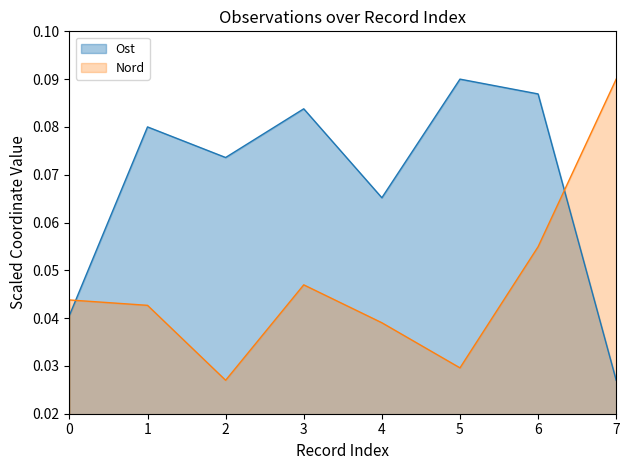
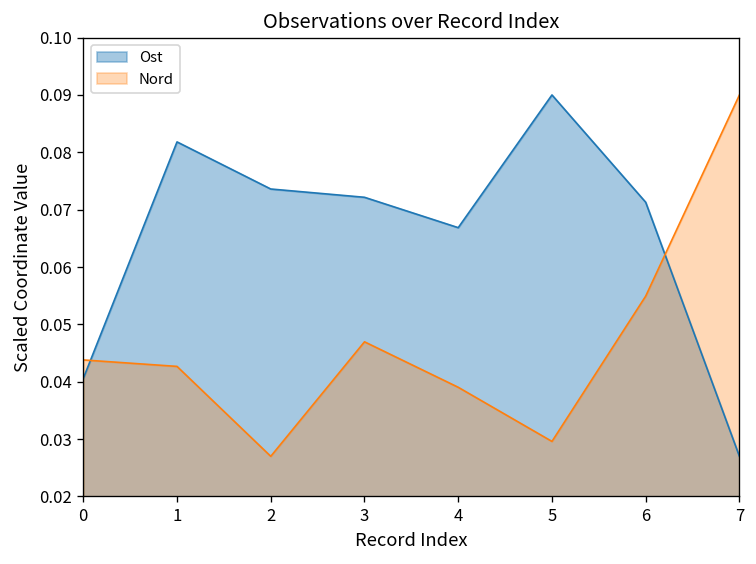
Ost, 1: 0.080 -> 0.082
Ost, 3: 0.084 -> 0.072
Ost, 4: 0.065 -> 0.067
Ost, 6: 0.087 -> 0.071
